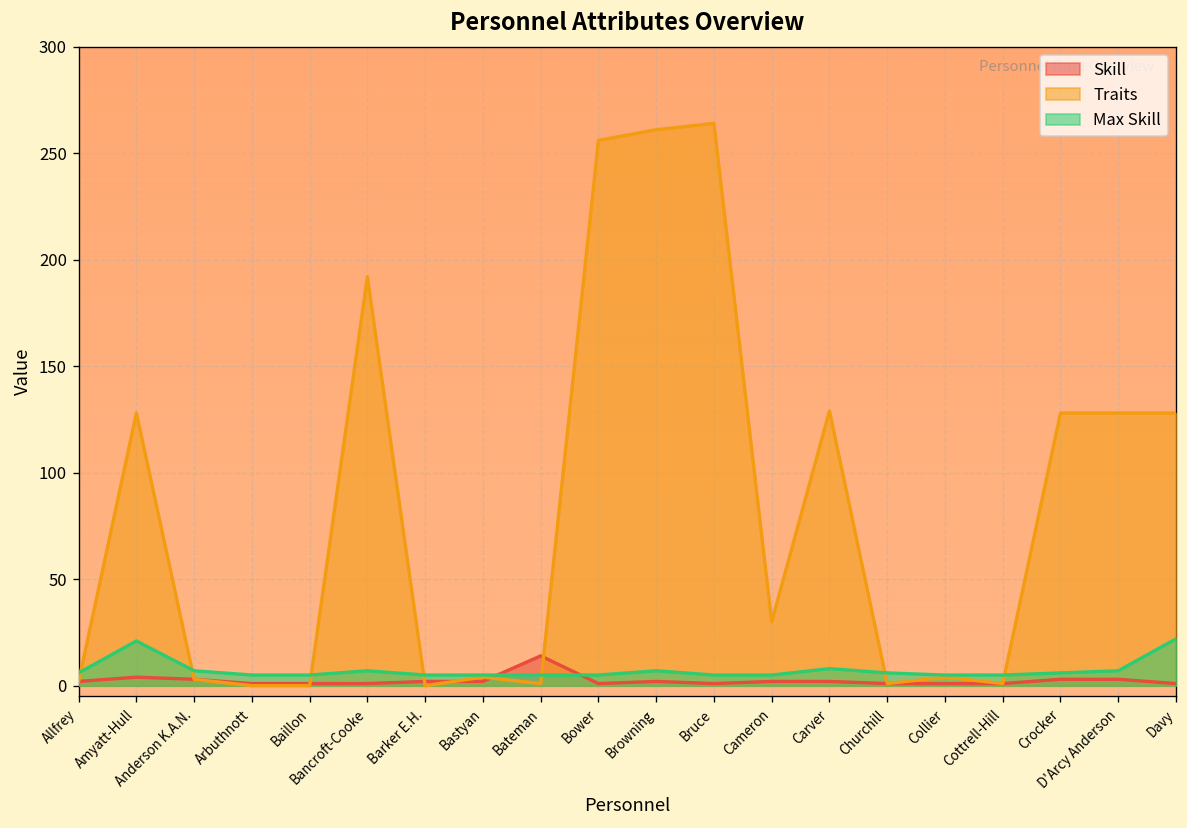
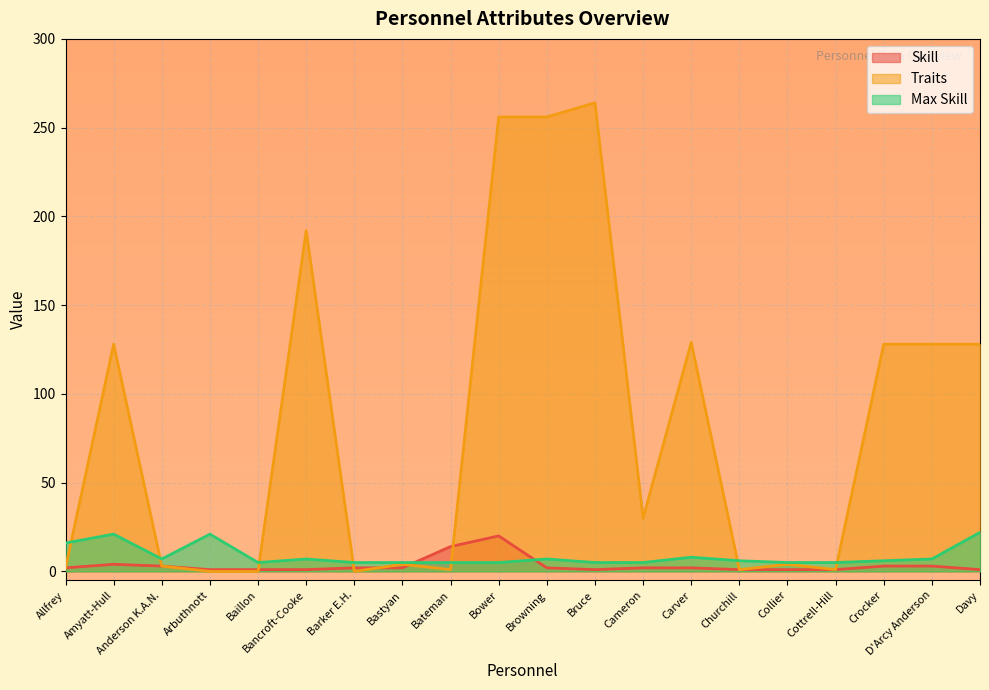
Max Skill, Allfrey: 6 -> 16
Max Skill, Arbuthnott: 5 -> 21
Skill, Bower: 1 -> 20
Traits, Browning: 261 -> 256
